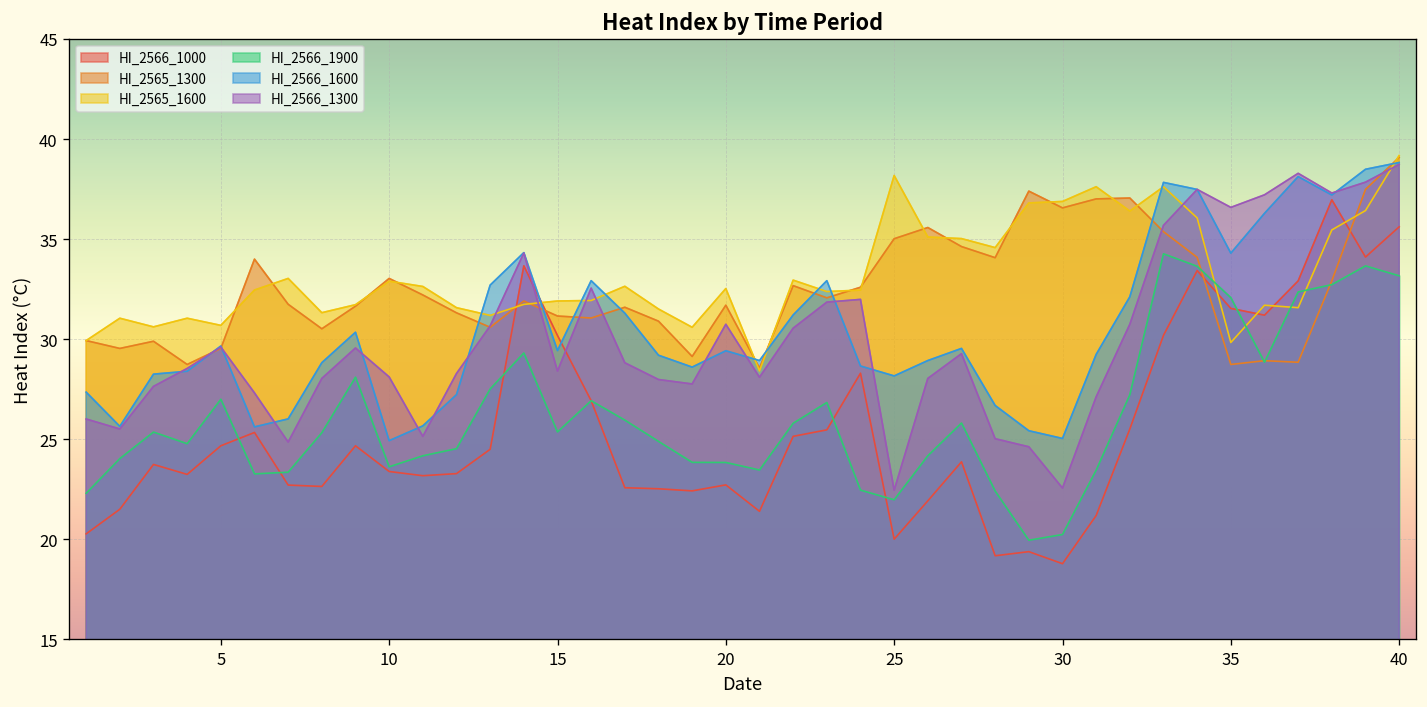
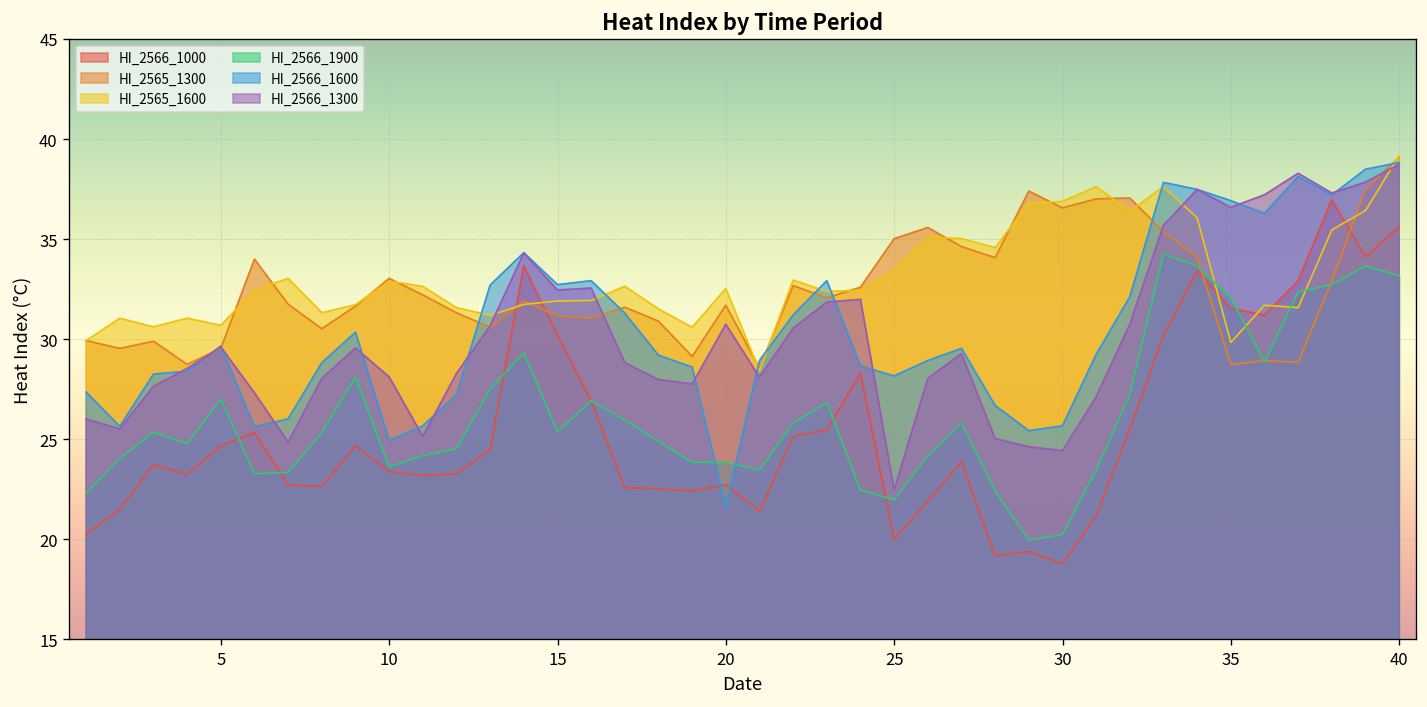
HI_2566_1600, 15: 29.4 -> 32.7
HI_2566_1300, 15: 28.4 -> 32.5
HI_2566_1600, 20: 29.4 -> 21.6
HI_2565_1600, 25: 38.2 -> 33.5
HI_2566_1600, 30: 25.0 -> 25.7
HI_2566_1300, 30: 22.6 -> 24.4
HI_2566_1600, 35: 34.3 -> 36.9
